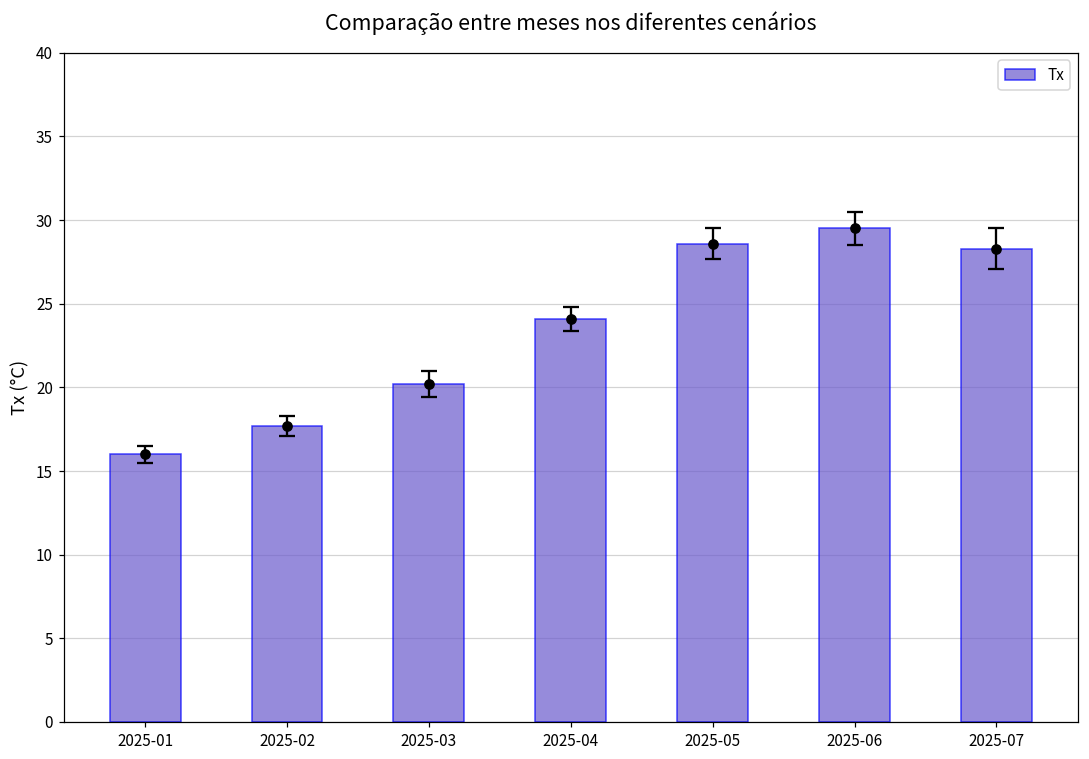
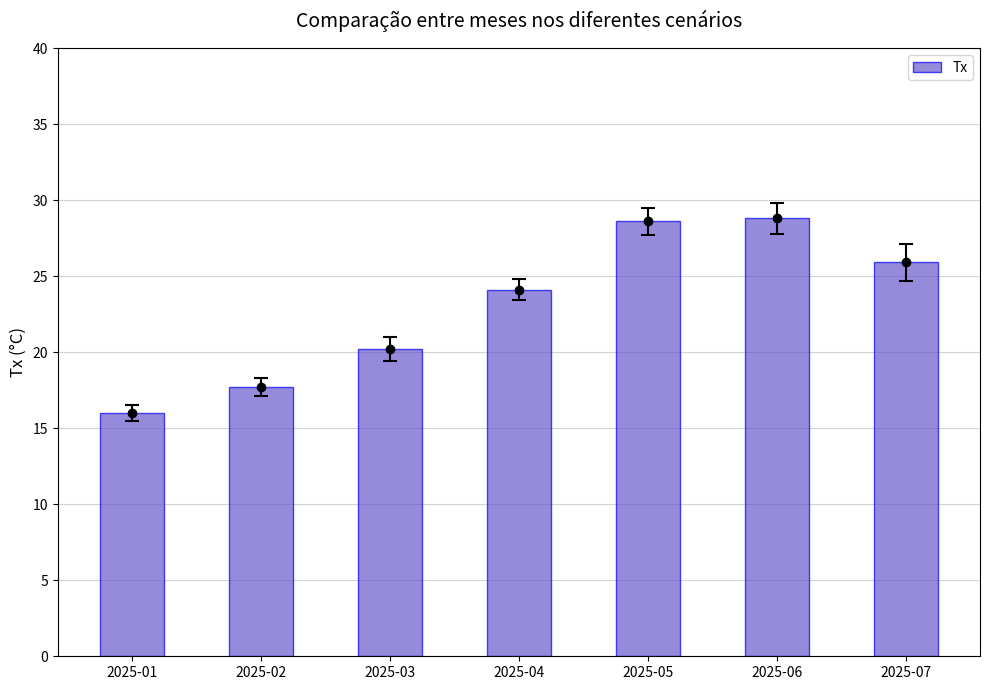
Tx, 2025-06: 29.5 -> 28.8
Tx, 2025-07: 28.3 -> 25.9
